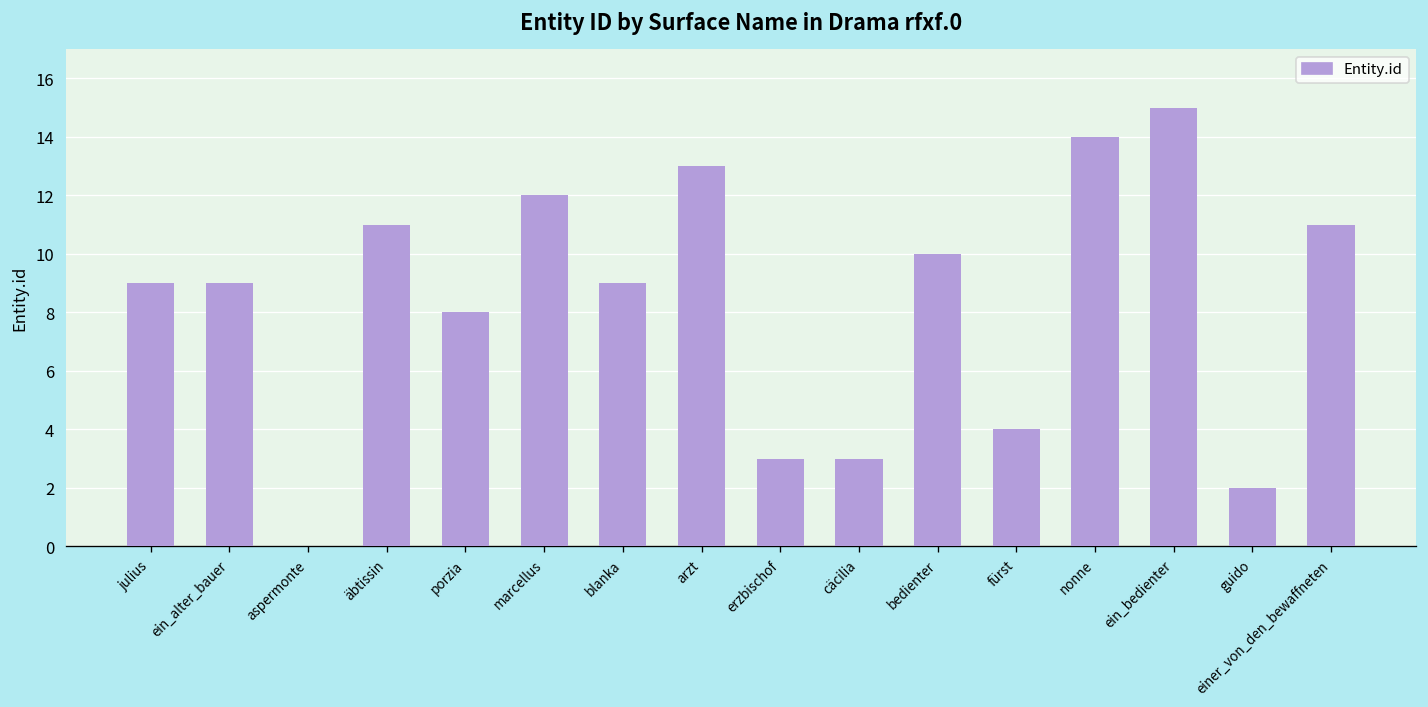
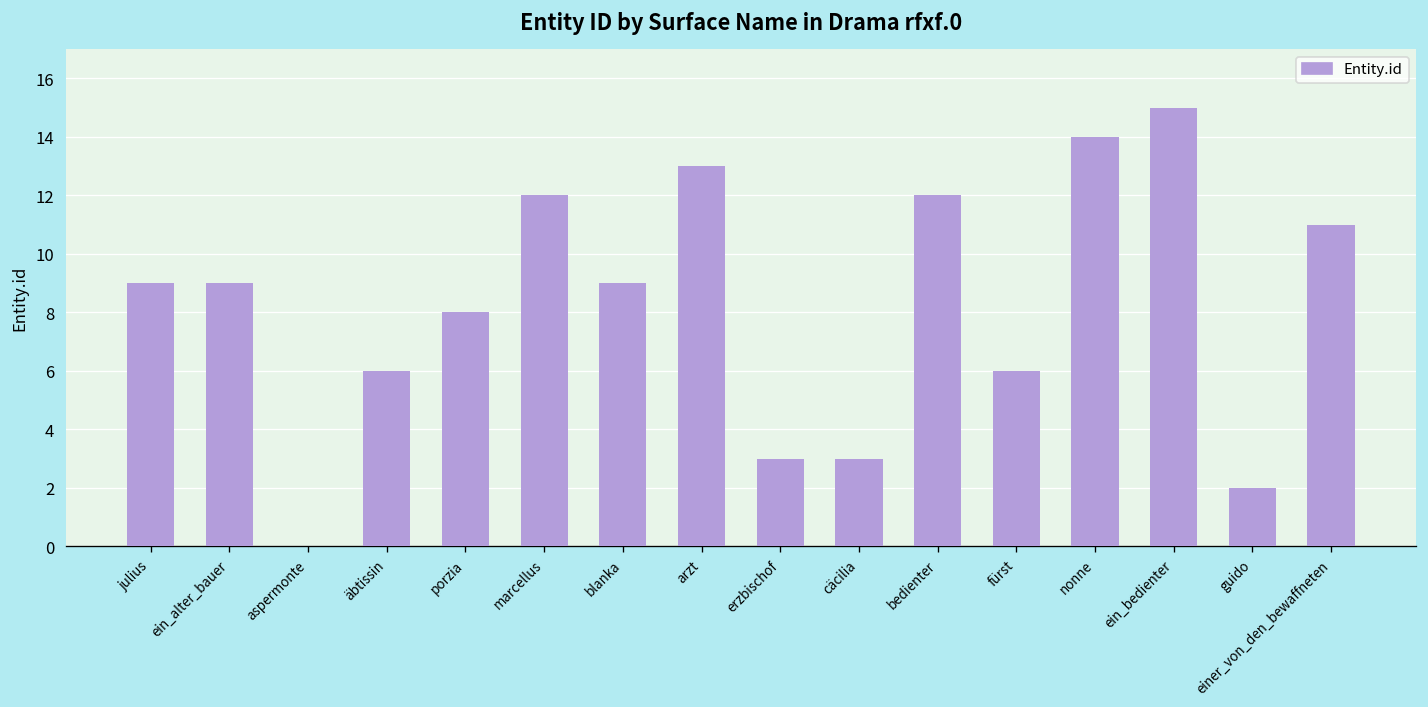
äbtissin: 11 -> 6
bedienter: 10 -> 12
fürst: 4 -> 6
